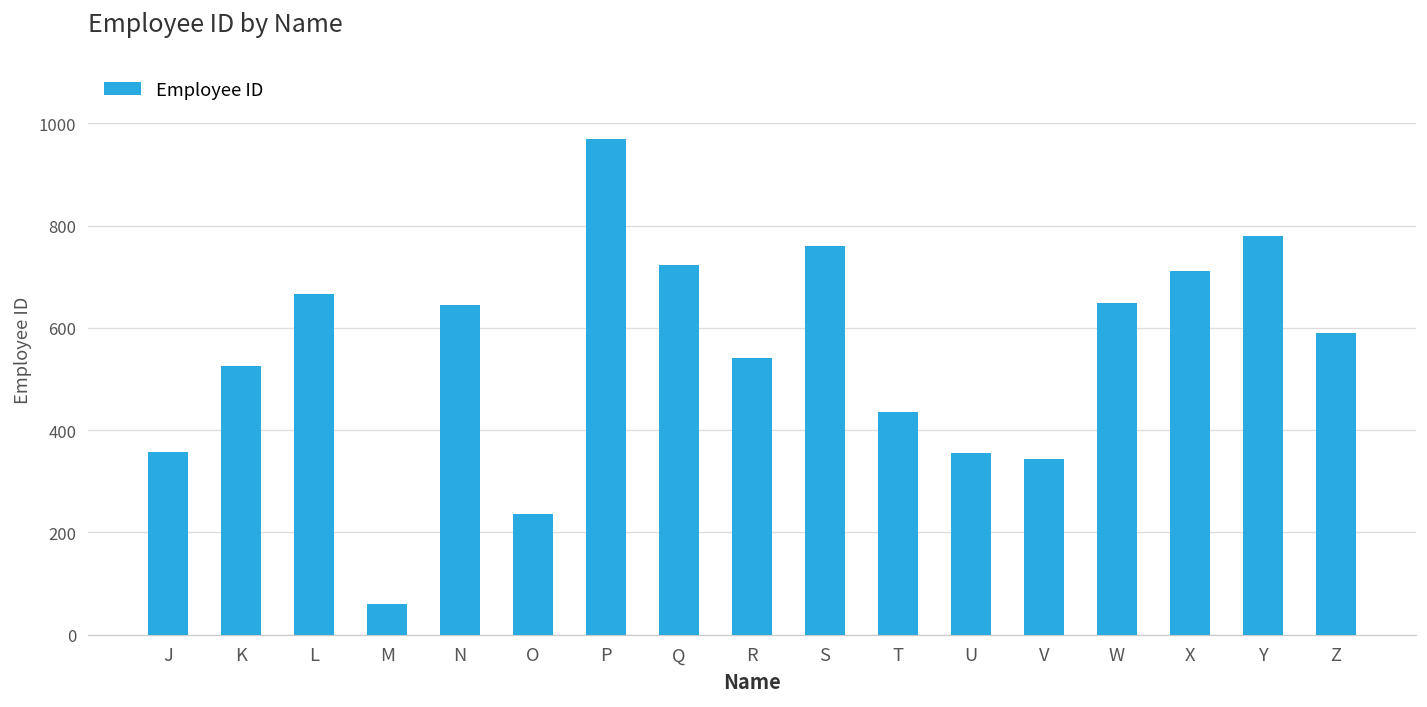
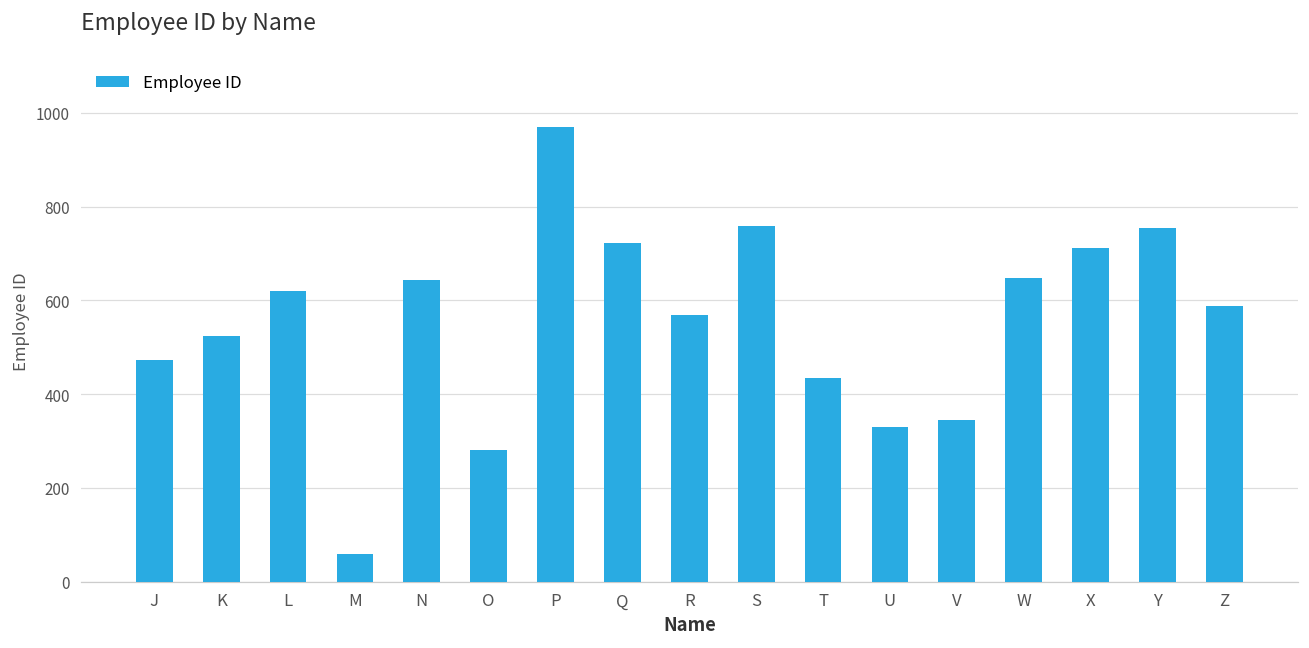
J: 360 -> 470
L: 670 -> 620
O: 240 -> 280
R: 540 -> 570
U: 360 -> 330
Y: 780 -> 750
